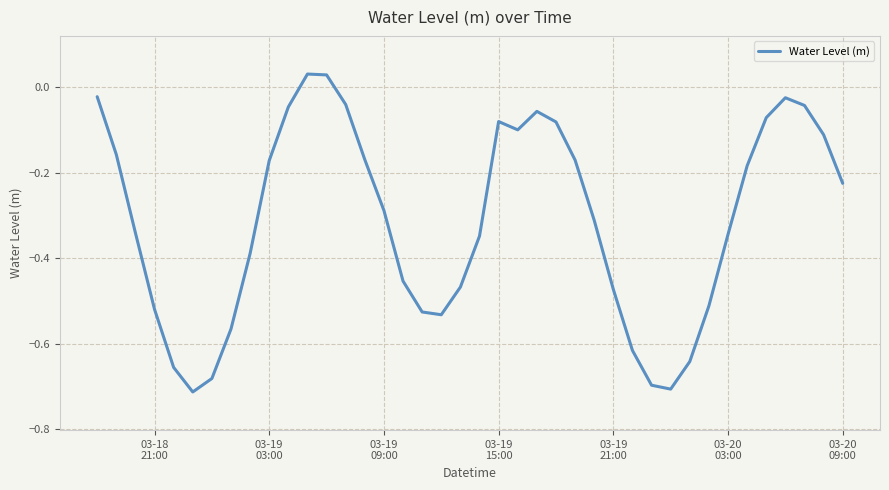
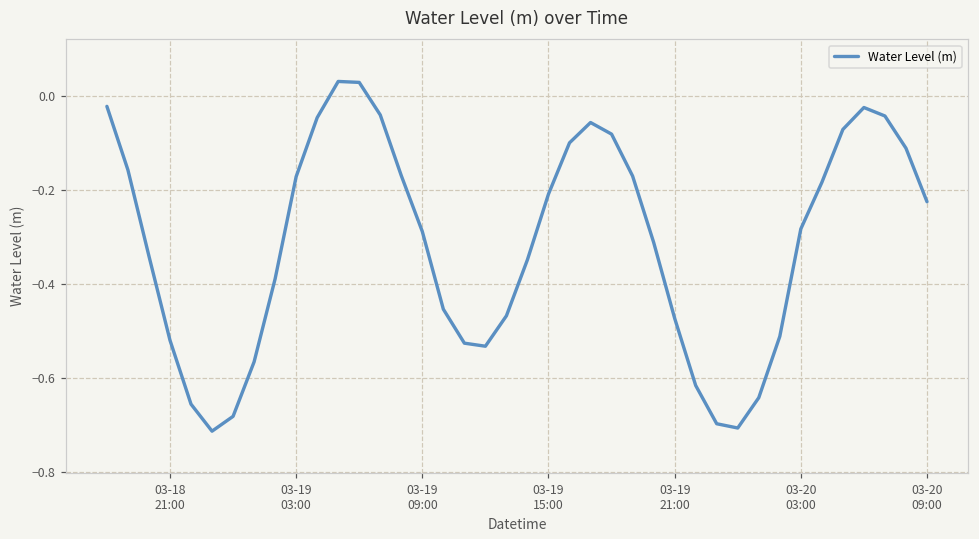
03-19 15:00: -0.08 -> -0.21
03-20 03:00: -0.34 -> -0.28
